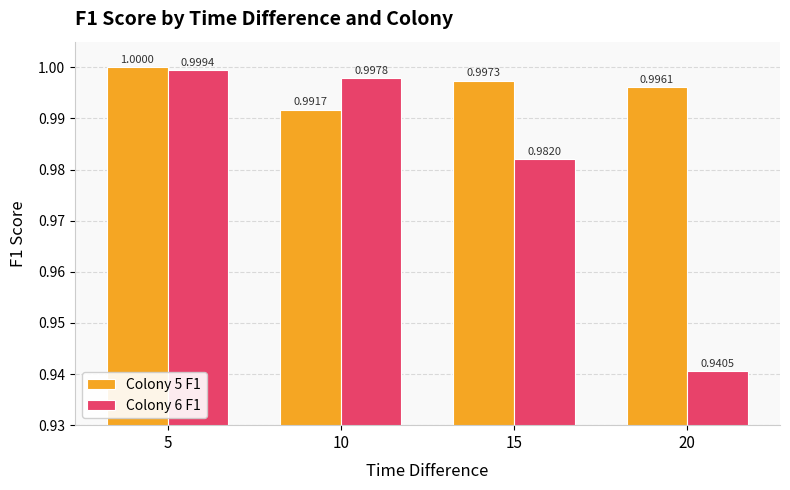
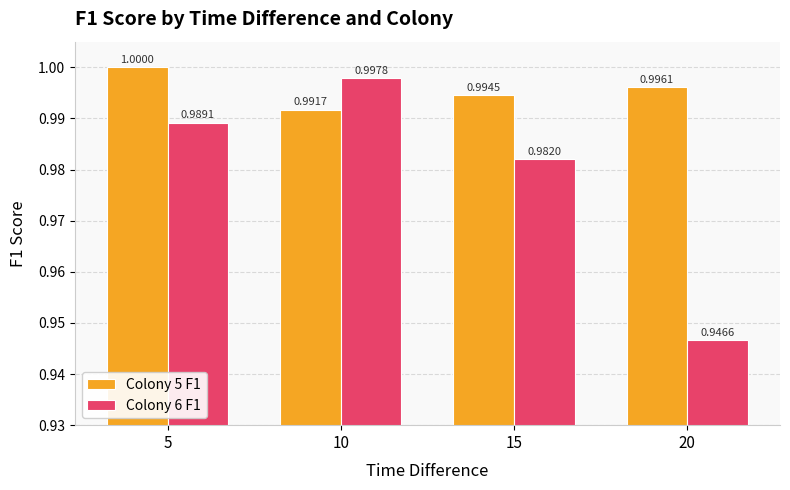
Colony 6 F1, 5: 0.9994 -> 0.9891
Colony 5 F1, 15: 0.9973 -> 0.9945
Colony 6 F1, 20: 0.9405 -> 0.9466
